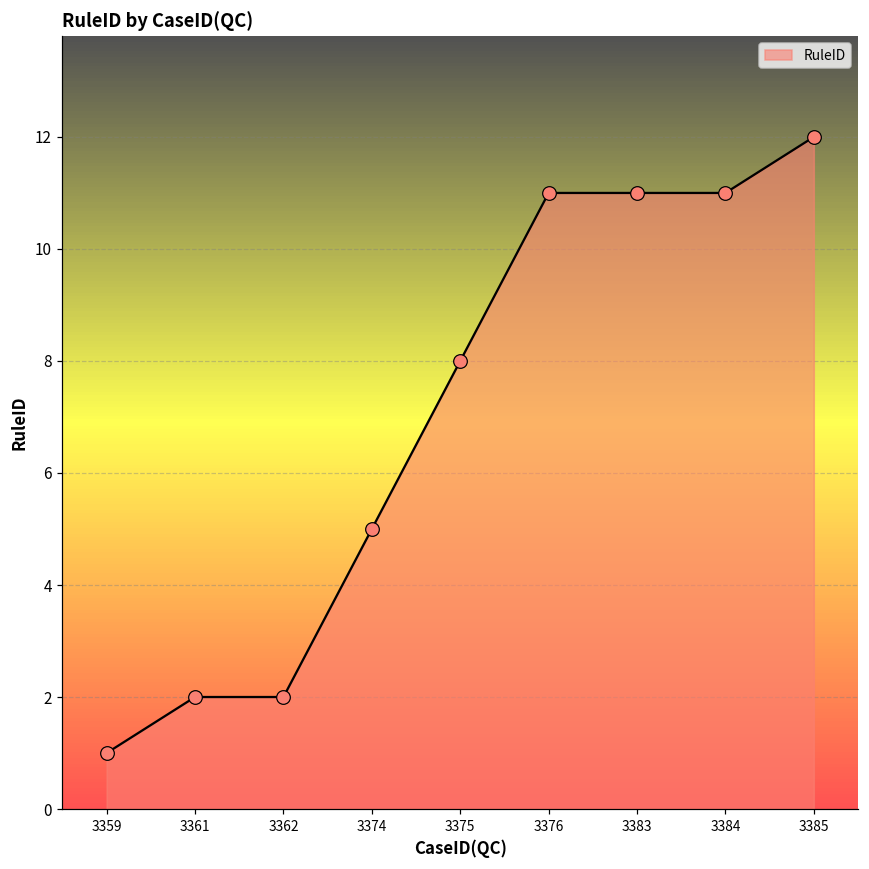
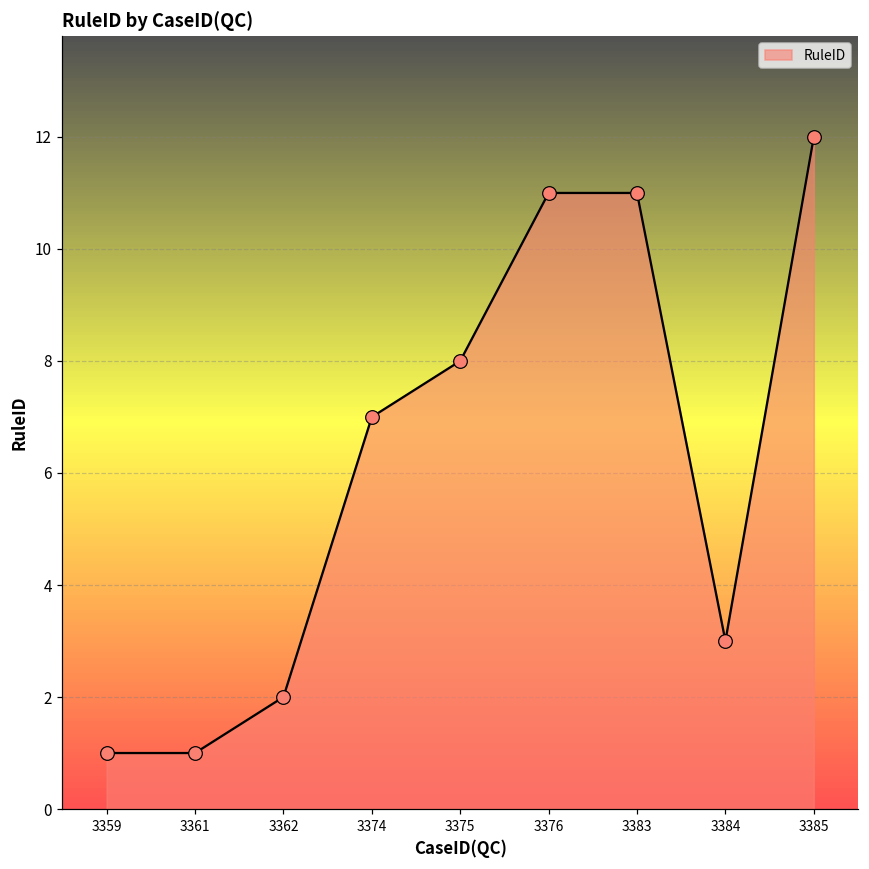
3361: 2 -> 1
3374: 5 -> 7
3384: 11 -> 3
